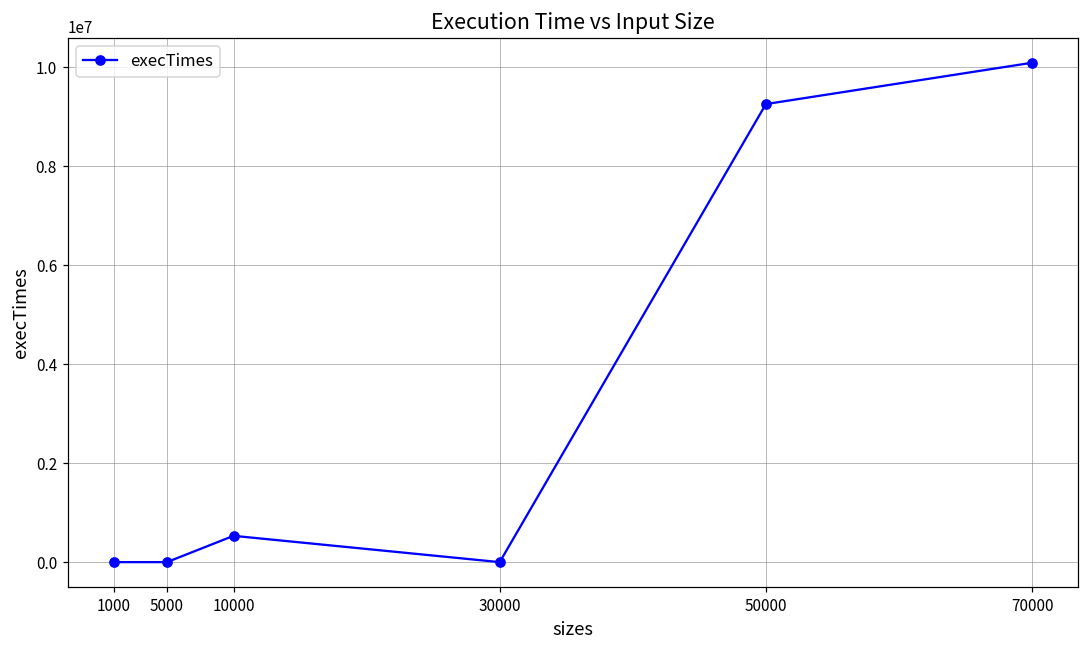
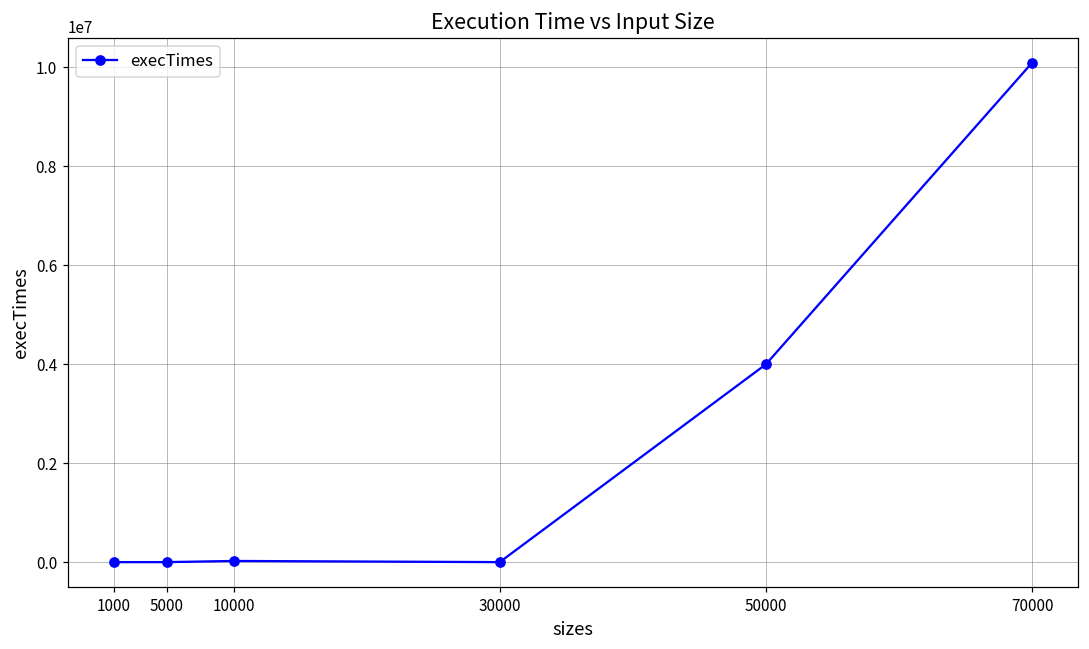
10000: 500000 -> 0
50000: 9300000 -> 4000000
